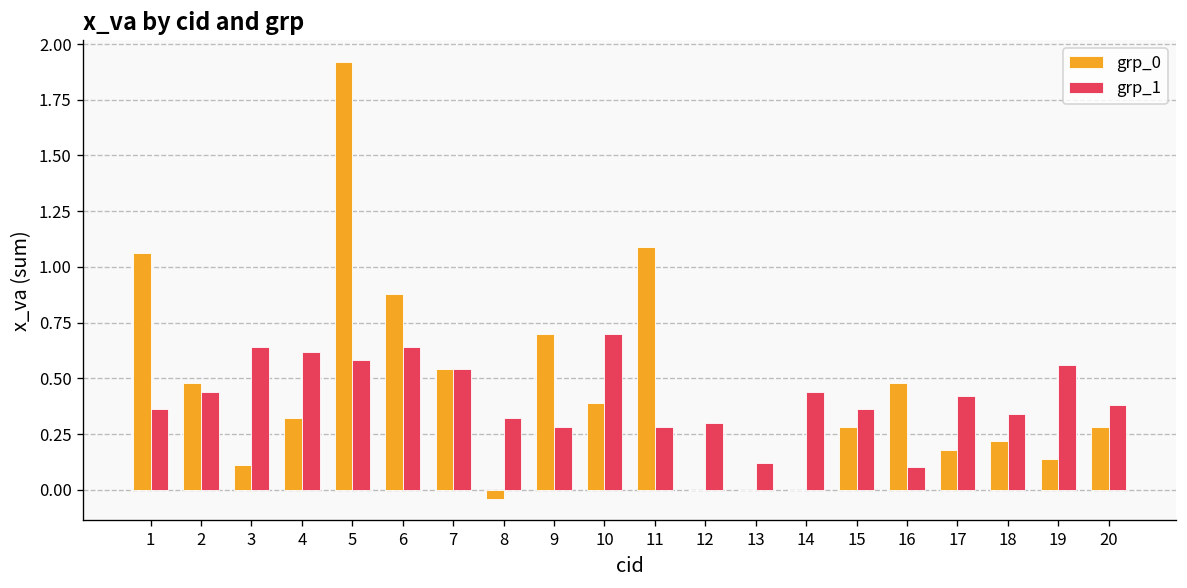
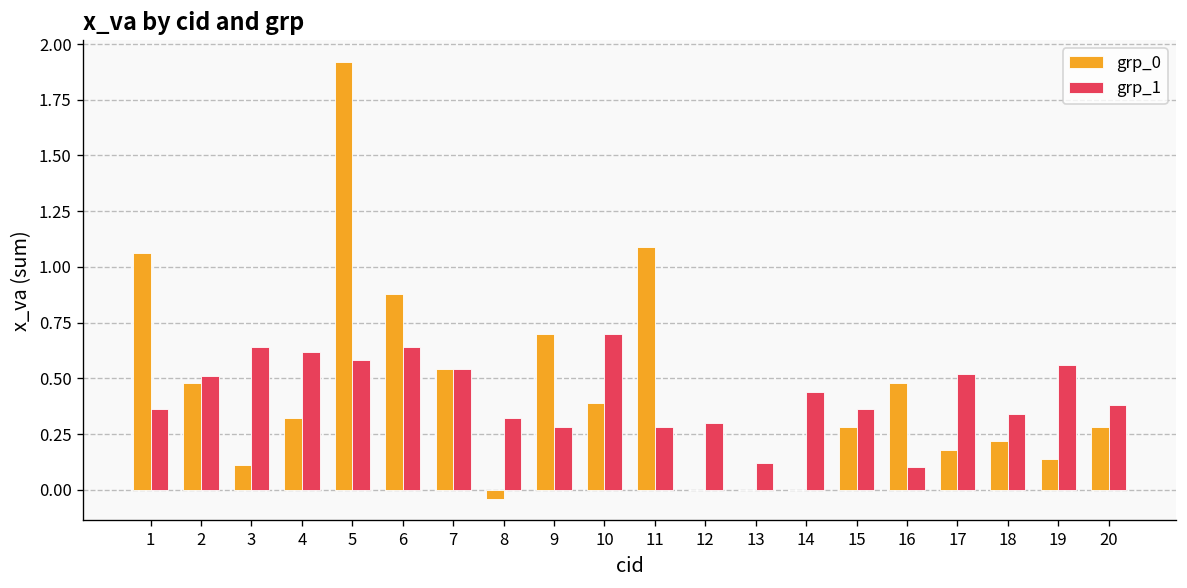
grp_1, 2: 0.44 -> 0.51
grp_1, 17: 0.42 -> 0.52
